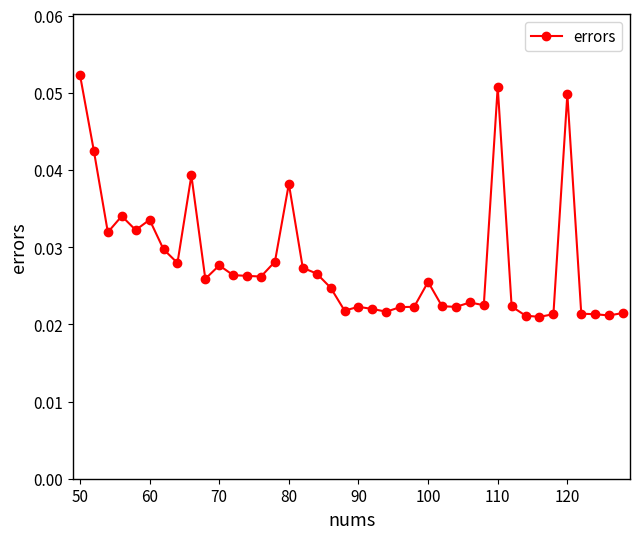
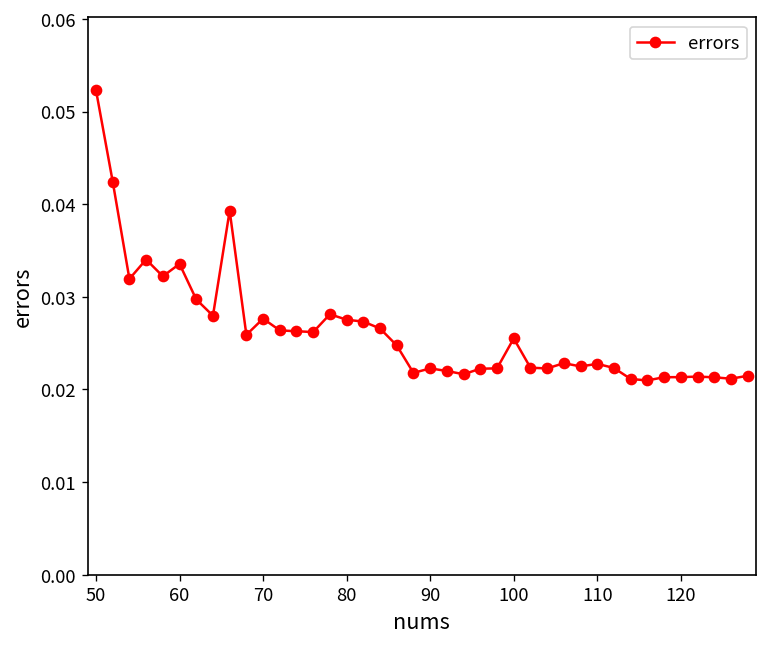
80: 0.038 -> 0.028
110: 0.051 -> 0.023
120: 0.050 -> 0.021
